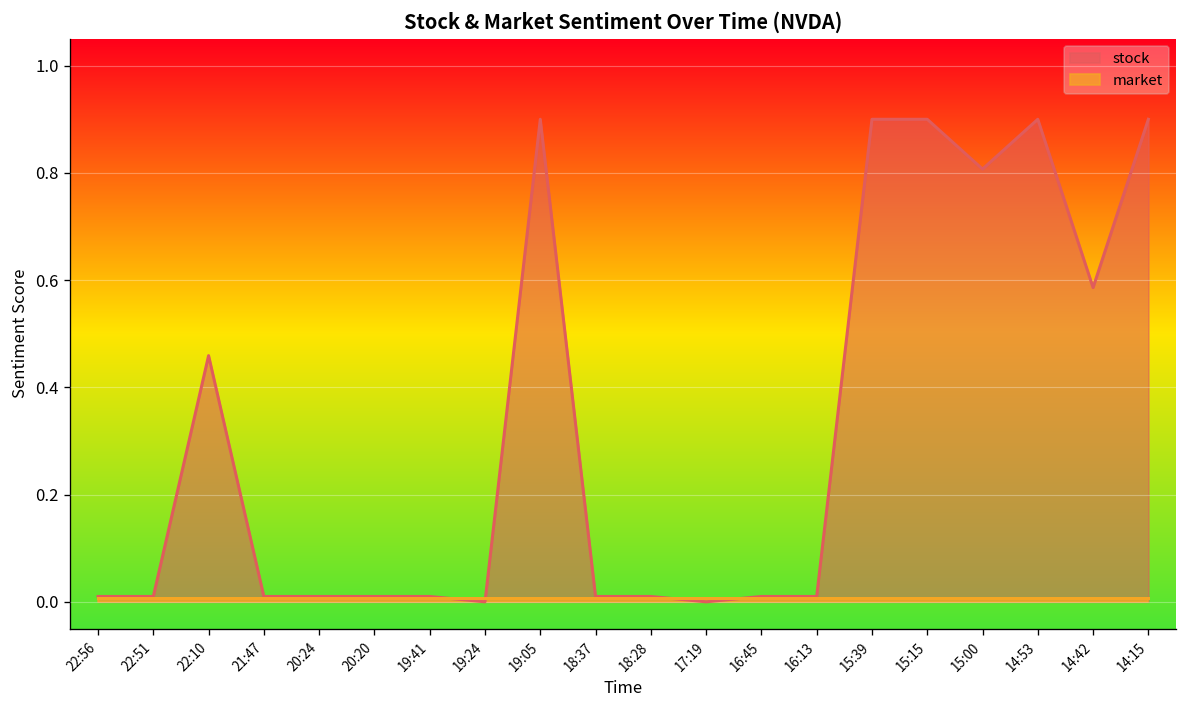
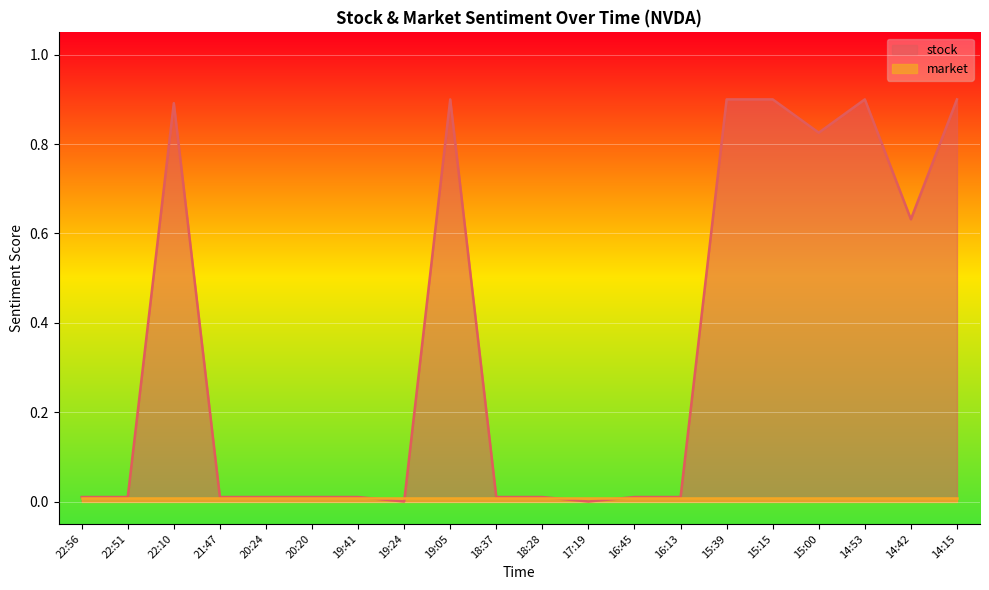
stock, 22:10: 0.46 -> 0.89
stock, 15:00: 0.81 -> 0.83
stock, 14:42: 0.59 -> 0.63
